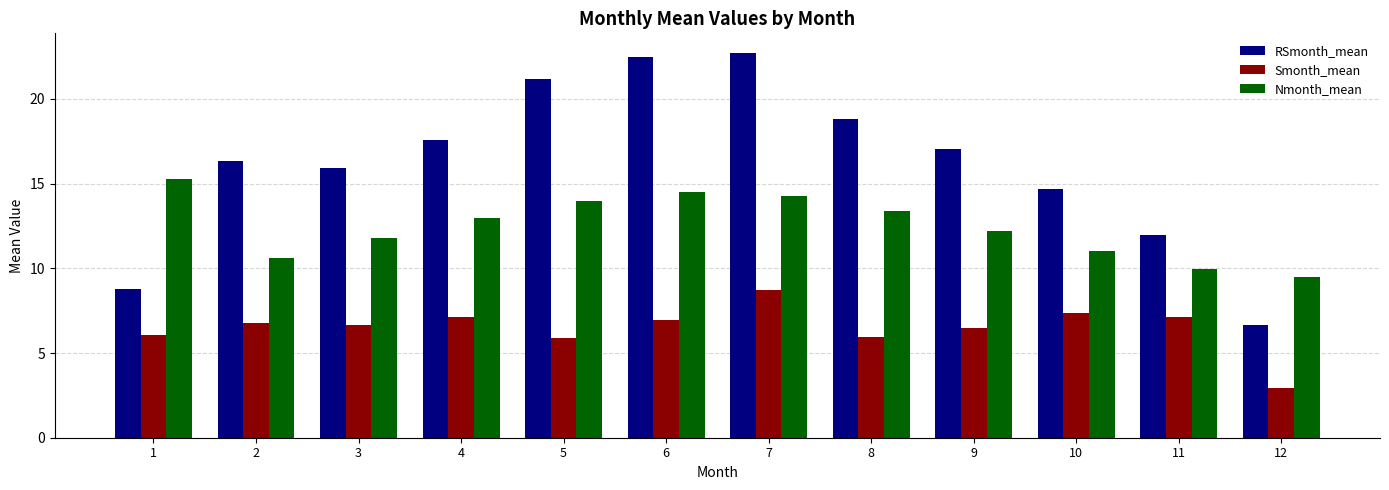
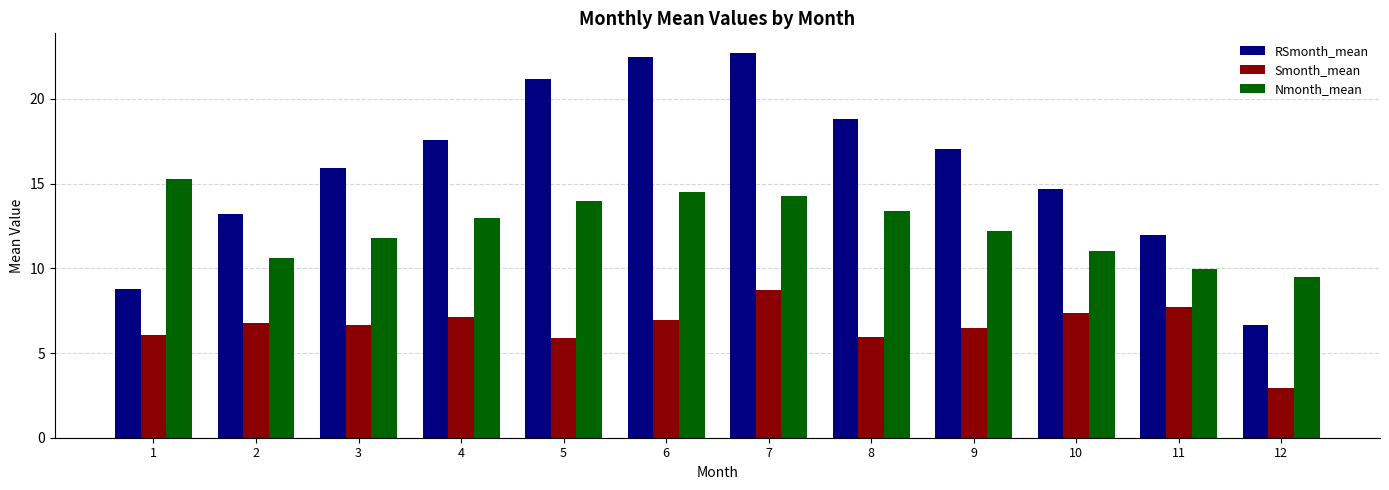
RSmonth_mean, 2: 16.4 -> 13.2
Smonth_mean, 11: 7.1 -> 7.7
